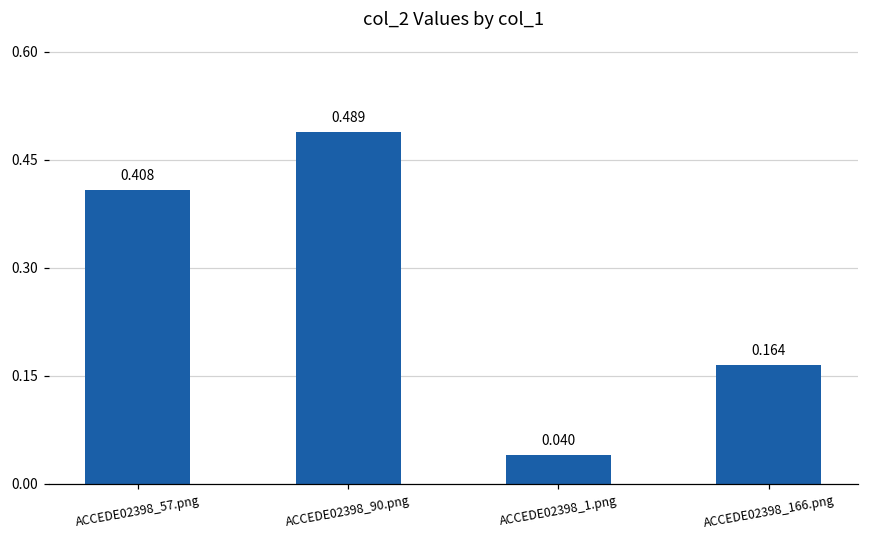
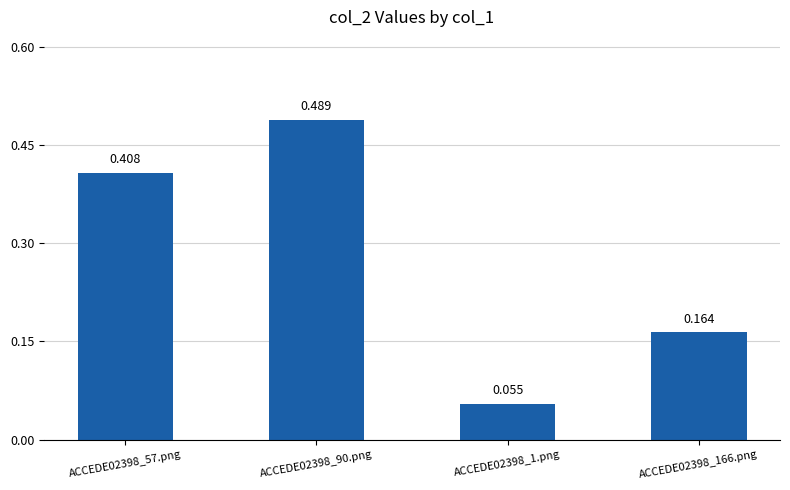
ACCEDE02398_1.png: 0.040 -> 0.055
